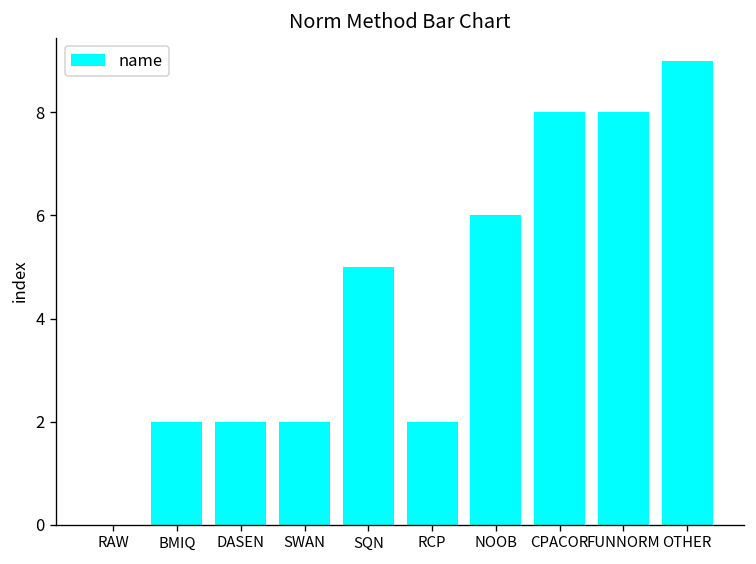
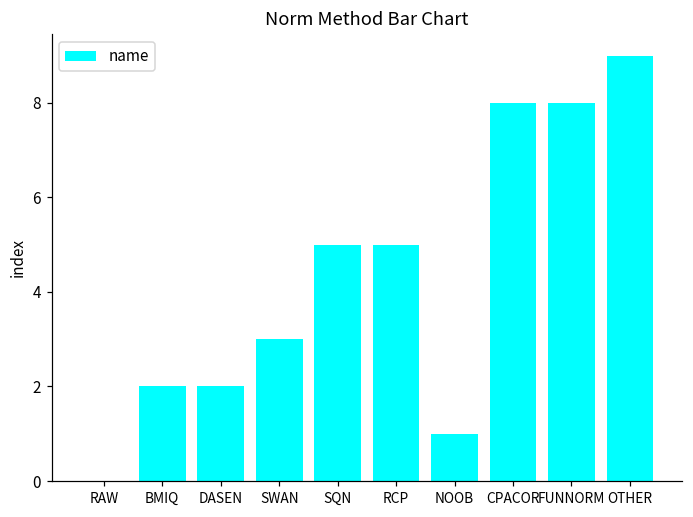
SWAN: 2 -> 3
RCP: 2 -> 5
NOOB: 6 -> 1
